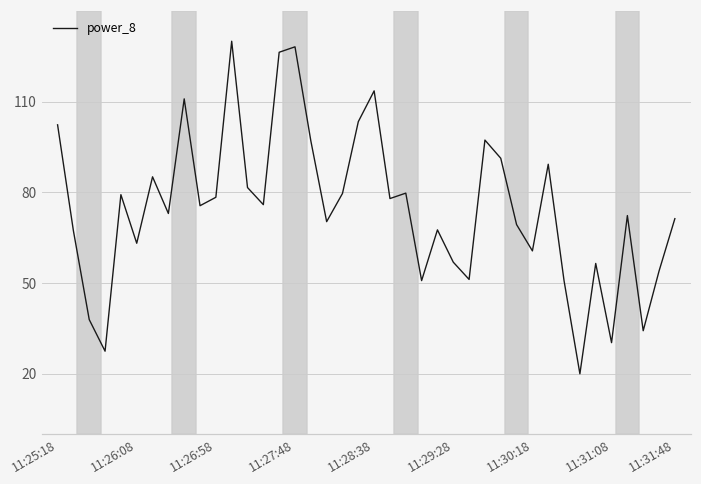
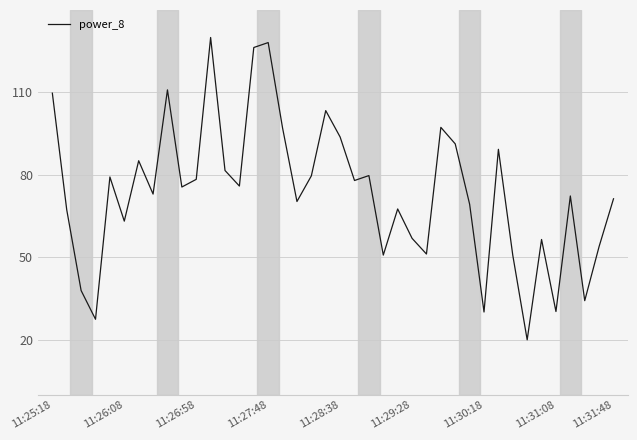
11:25:18: 102 -> 110
11:28:38: 114 -> 94
11:30:18: 61 -> 30
